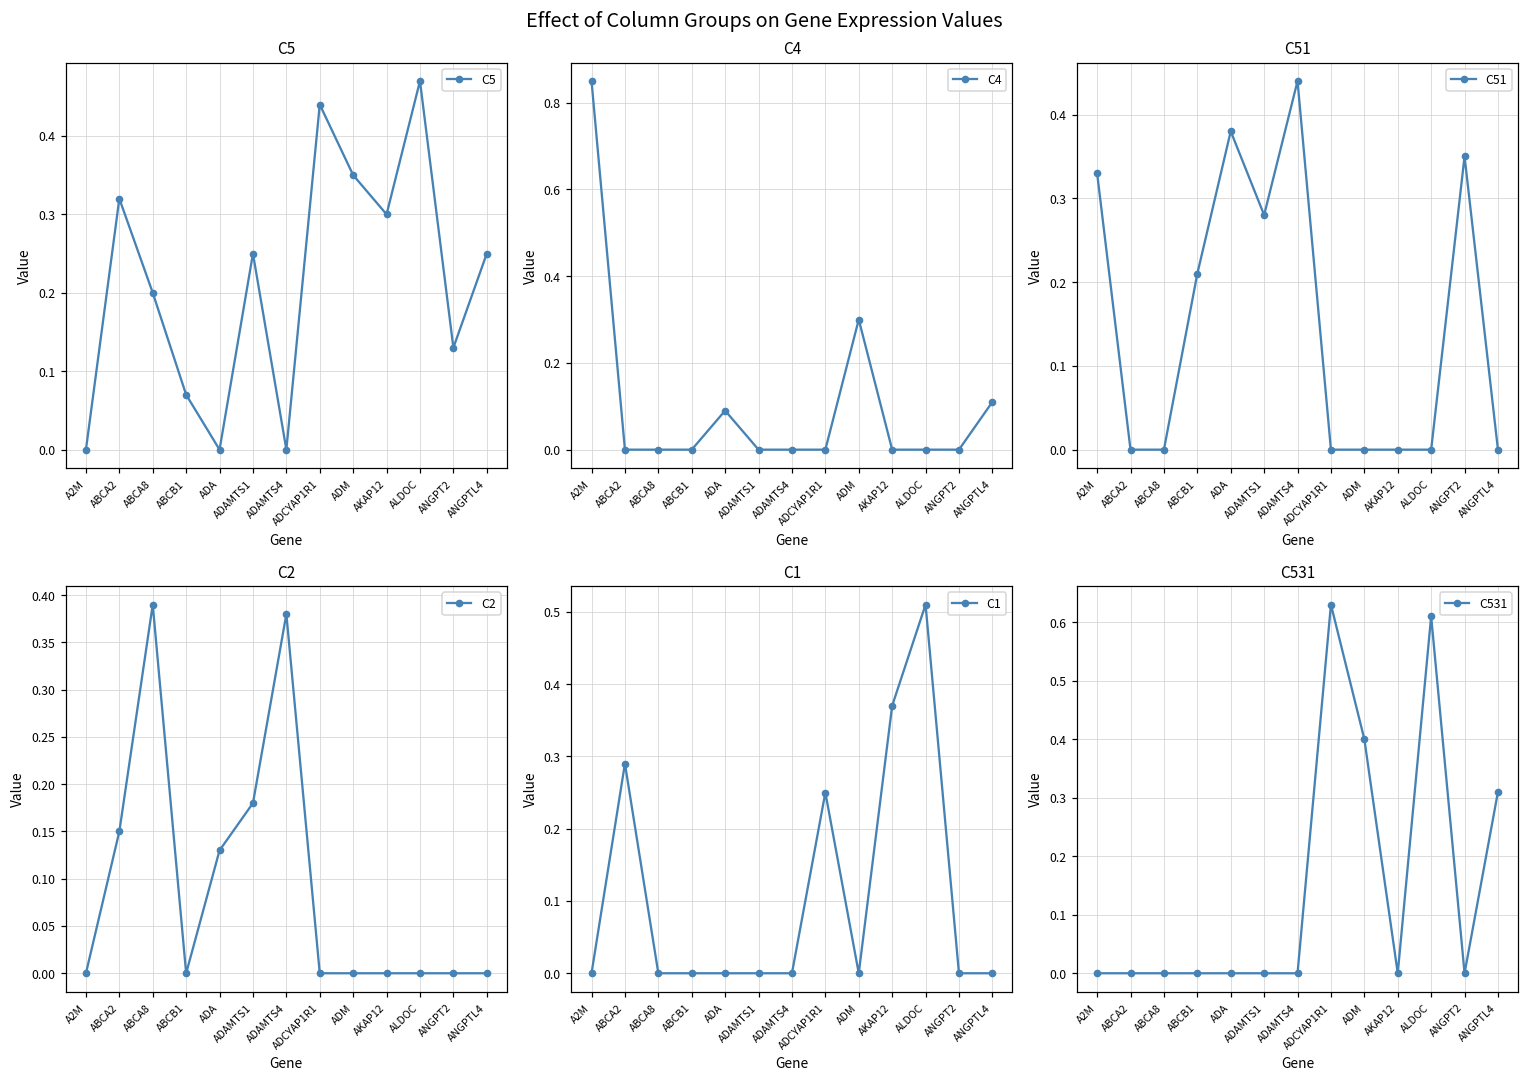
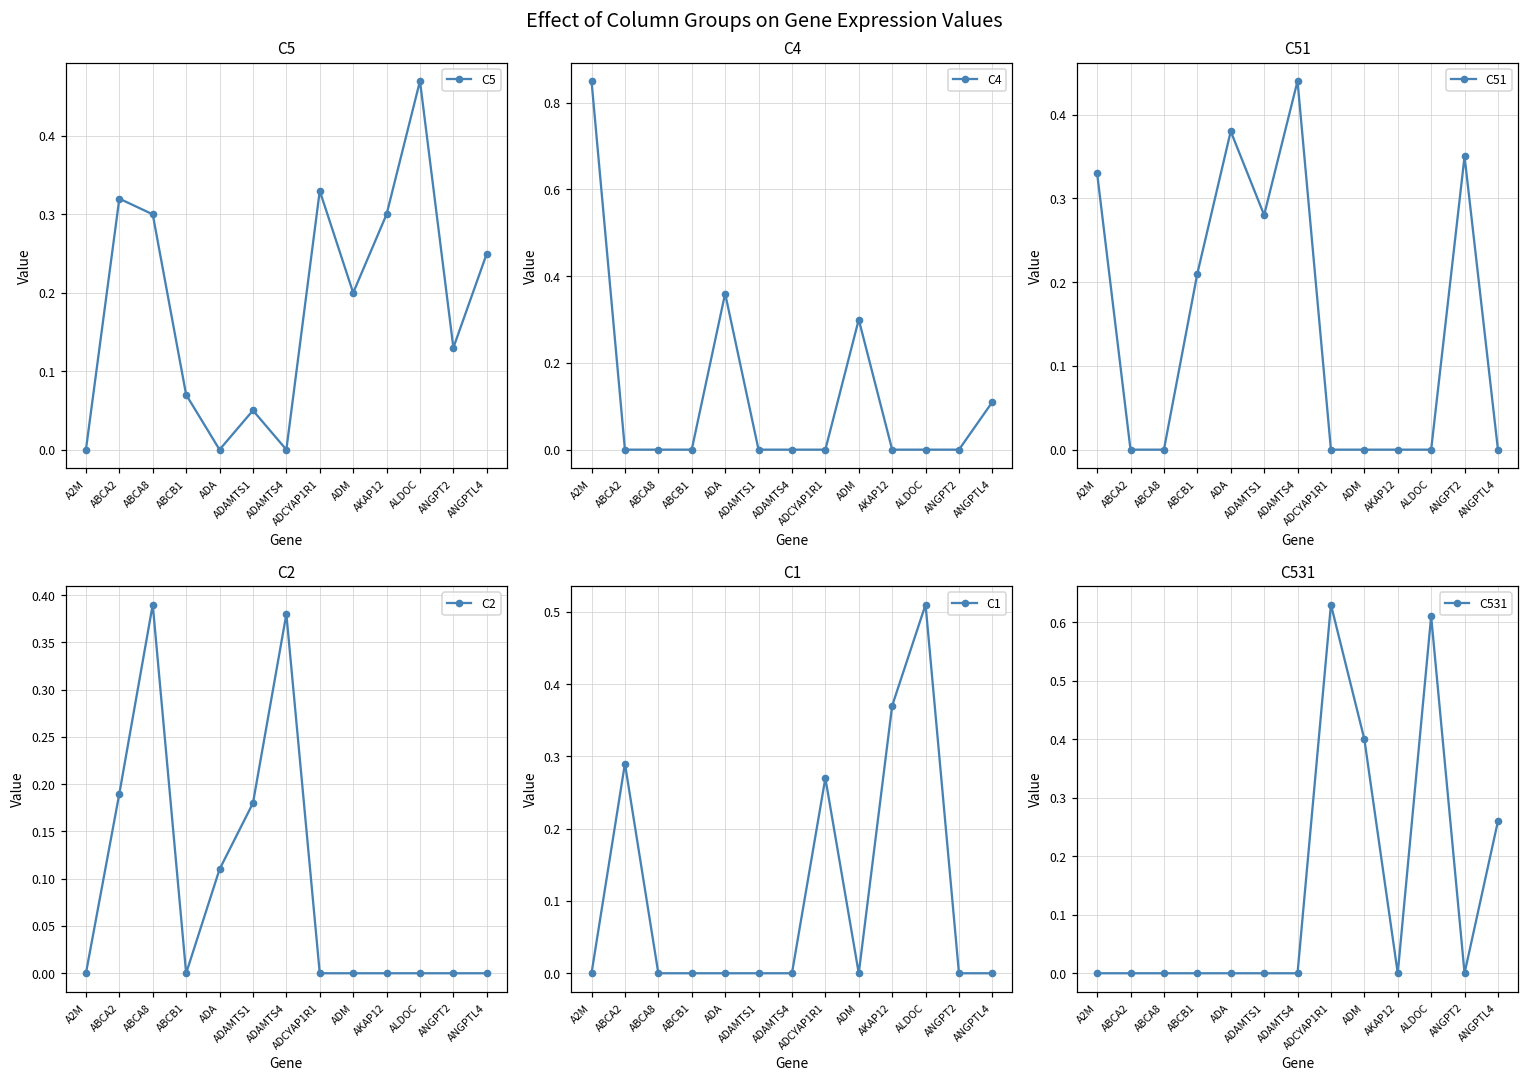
C5, ABCA8: 0.2 -> 0.3
C5, ADAMTS1: 0.25 -> 0.05
C5, ADCYAP1R1: 0.44 -> 0.33
C5, ADM: 0.35 -> 0.20
C4, ADA: 0.09 -> 0.36
C2, ABCA2: 0.15 -> 0.19
C2, ADA: 0.13 -> 0.11
C1, ADCYAP1R1: 0.25 -> 0.27
C531, ANGPTL4: 0.31 -> 0.26
